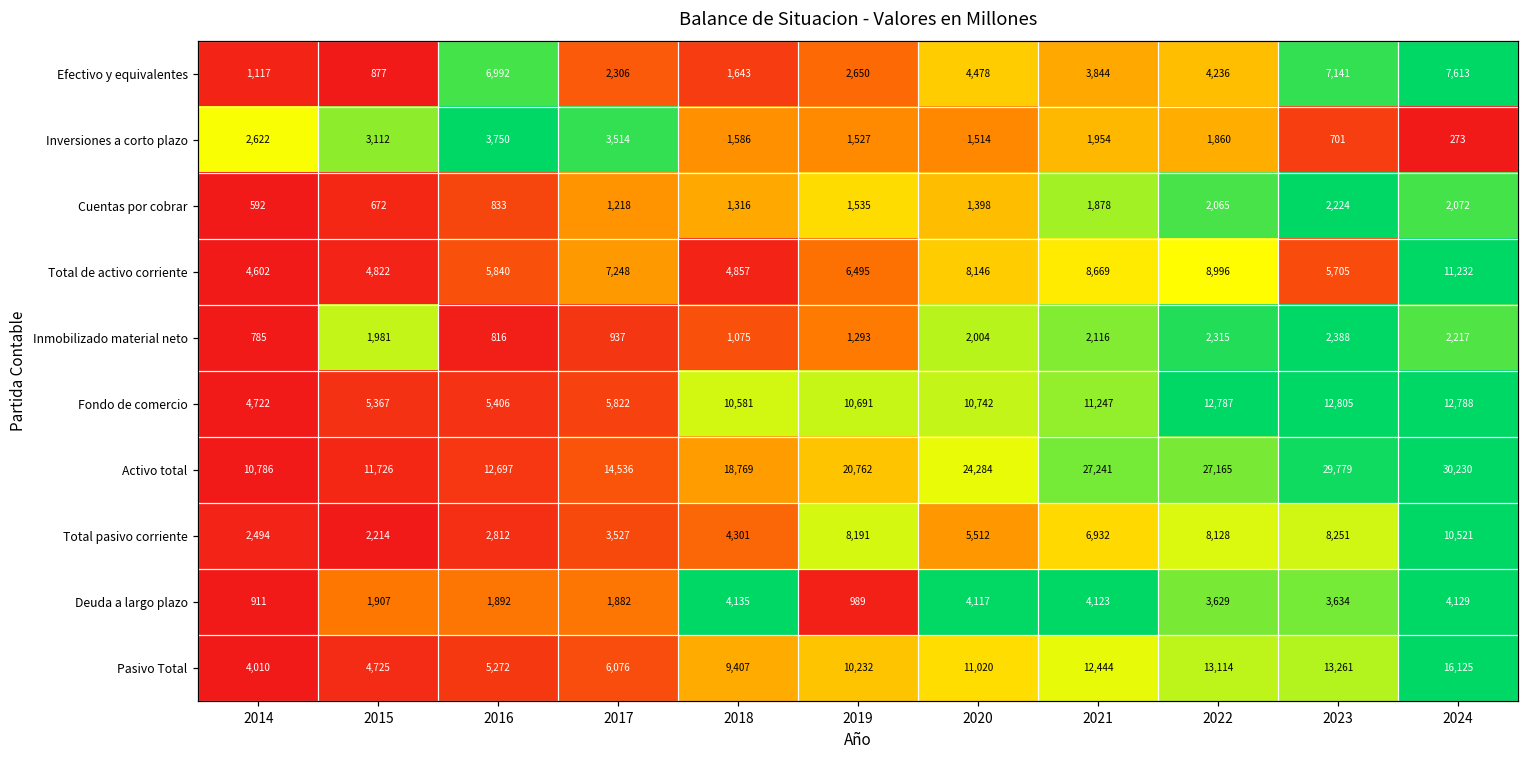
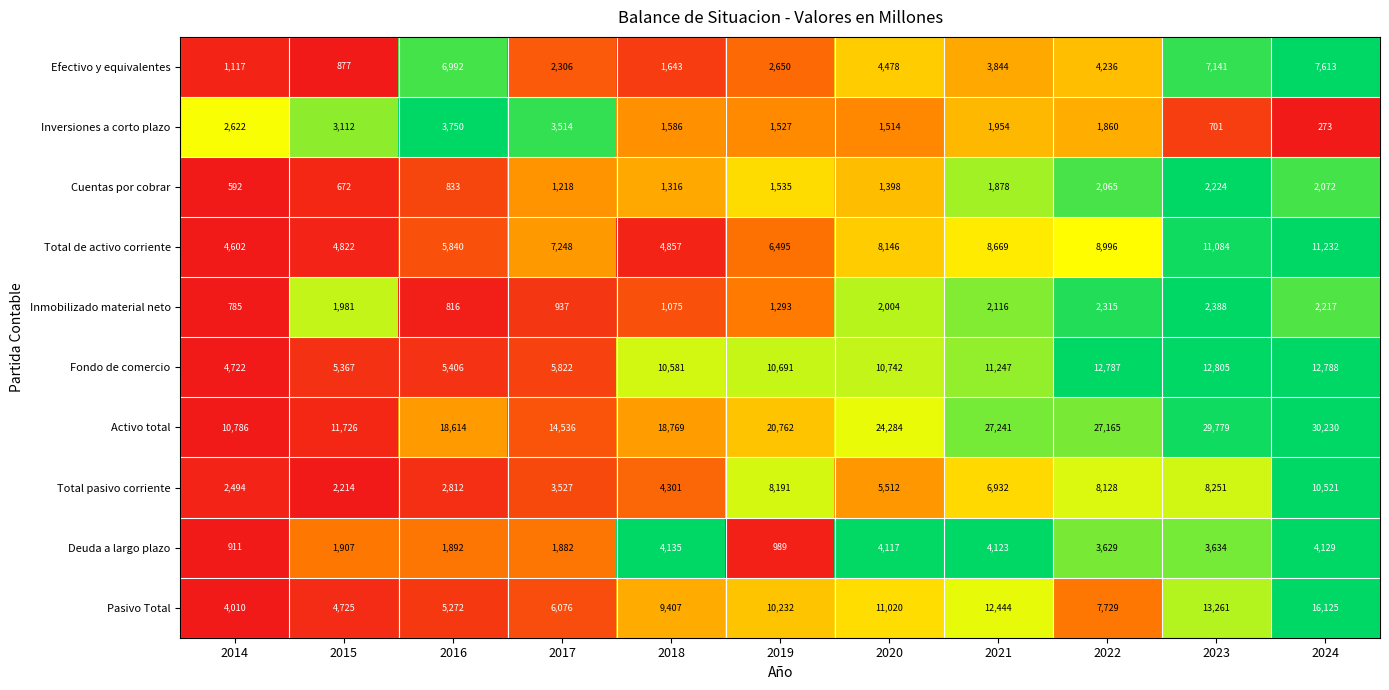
Total de activo corriente, 2023: 5,705 -> 11,084
Activo total, 2016: 12,697 -> 18,614
Pasivo Total, 2022: 13,114 -> 7,729
